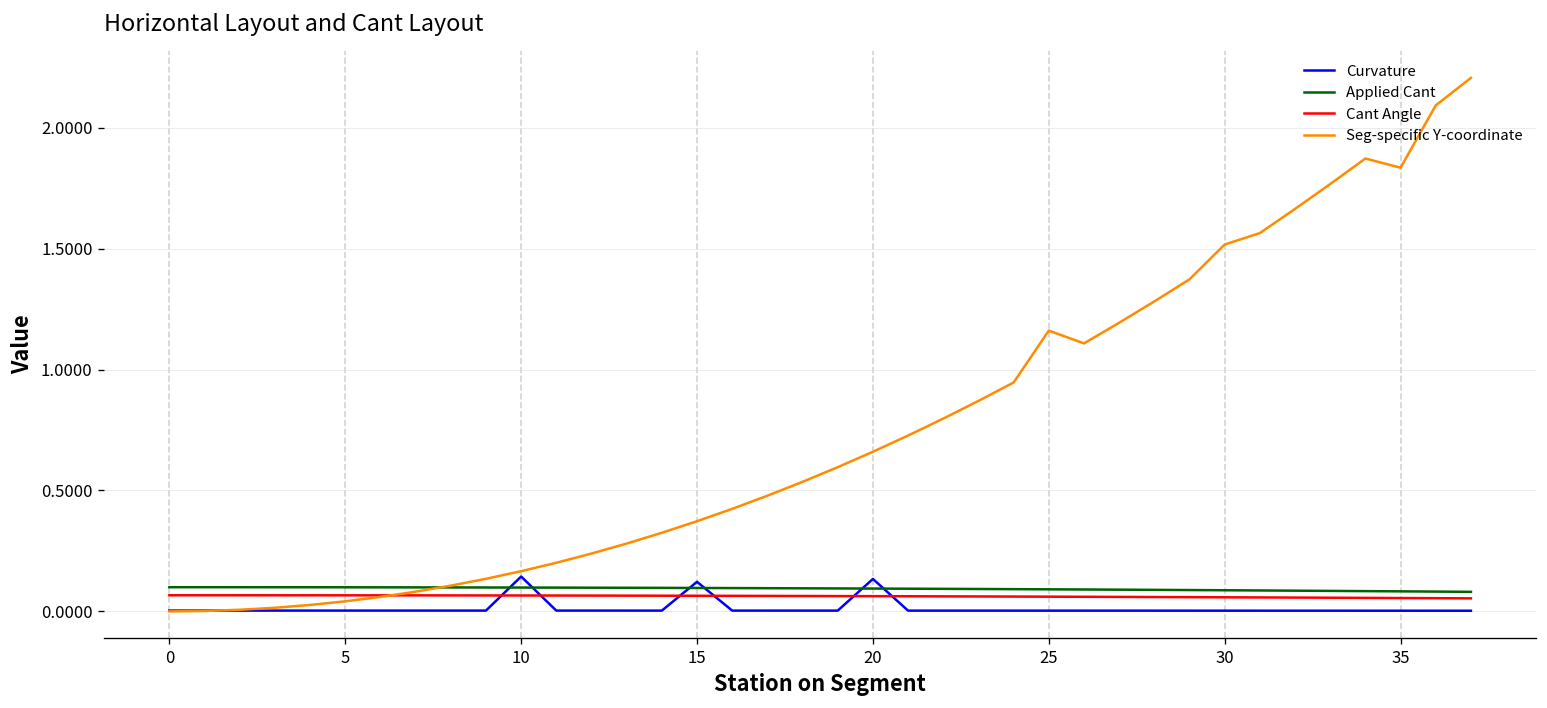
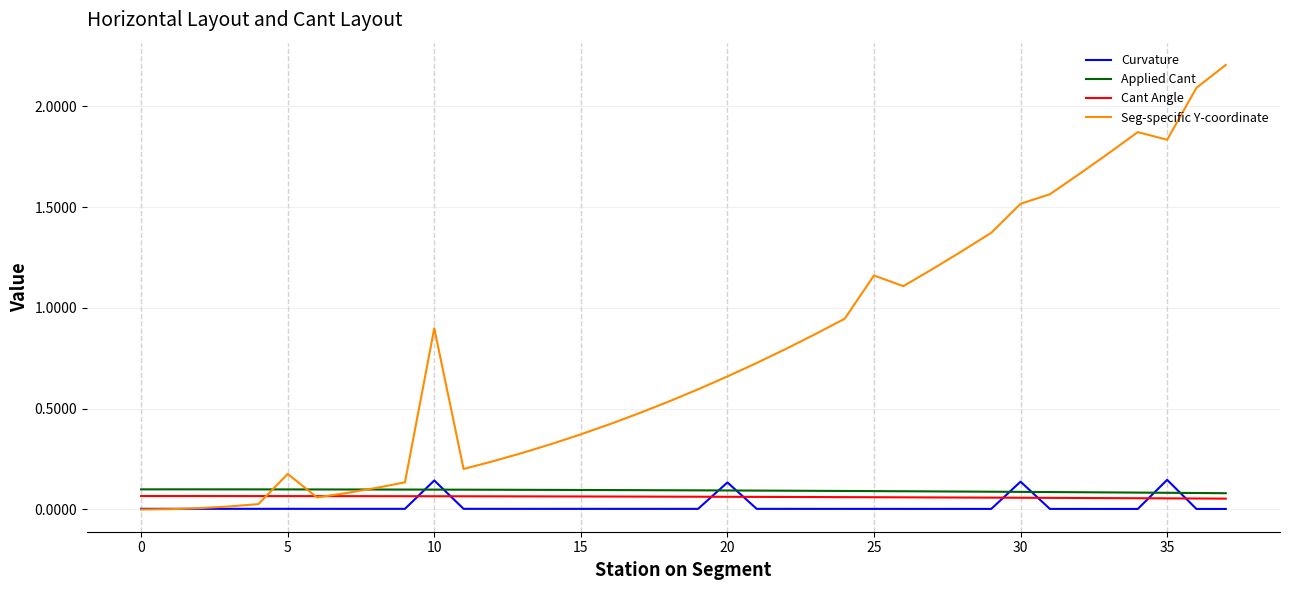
Seg-specific Y-coordinate, 5: 0.04 -> 0.18
Seg-specific Y-coordinate, 10: 0.17 -> 0.90
Curvature, 15: 0.12 -> 0.00
Curvature, 30: 0.00 -> 0.14
Curvature, 35: 0.00 -> 0.15
